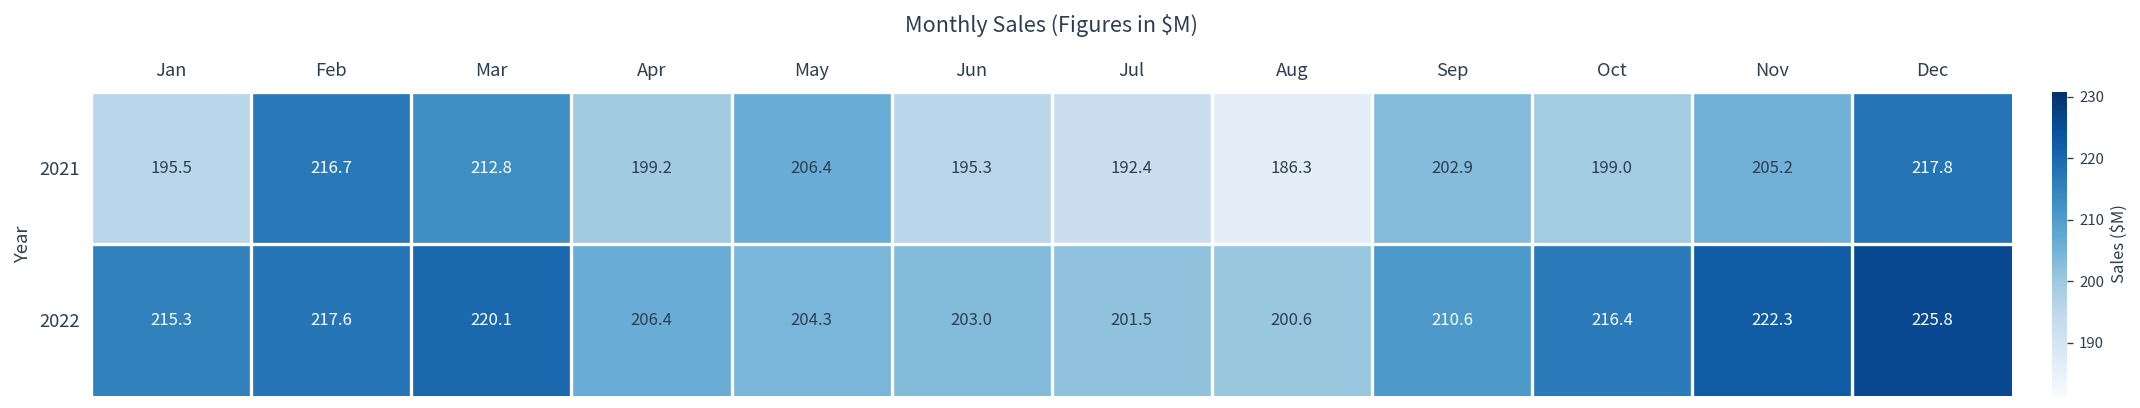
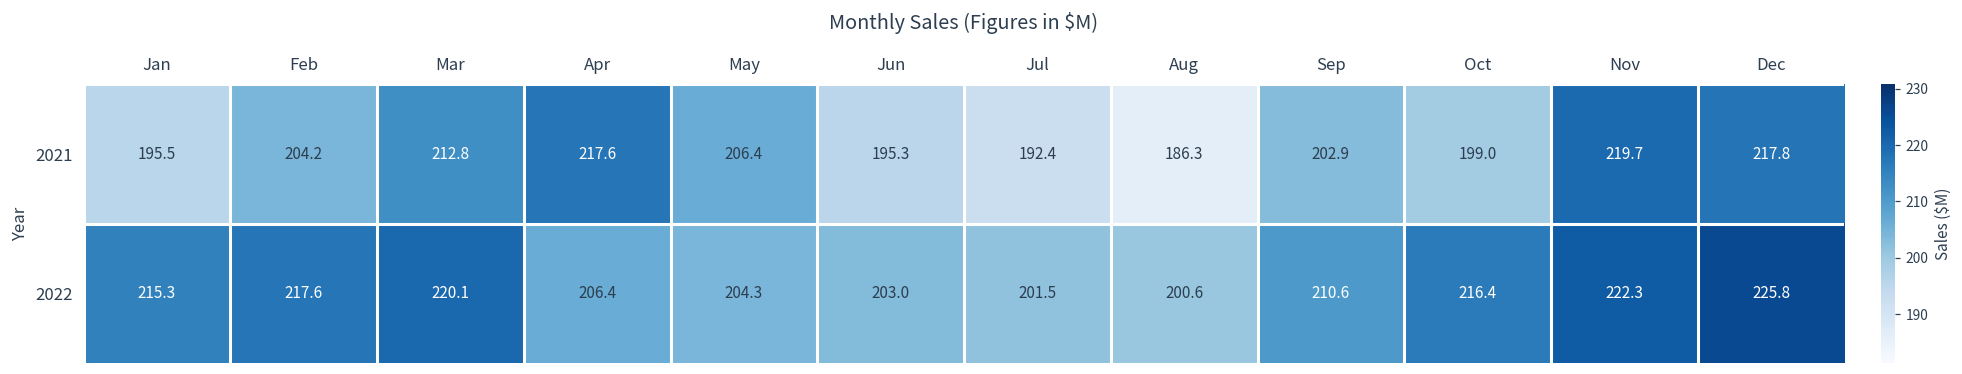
2021, Feb: 216.7 -> 204.2
2021, Apr: 199.2 -> 217.6
2021, Nov: 205.2 -> 219.7
